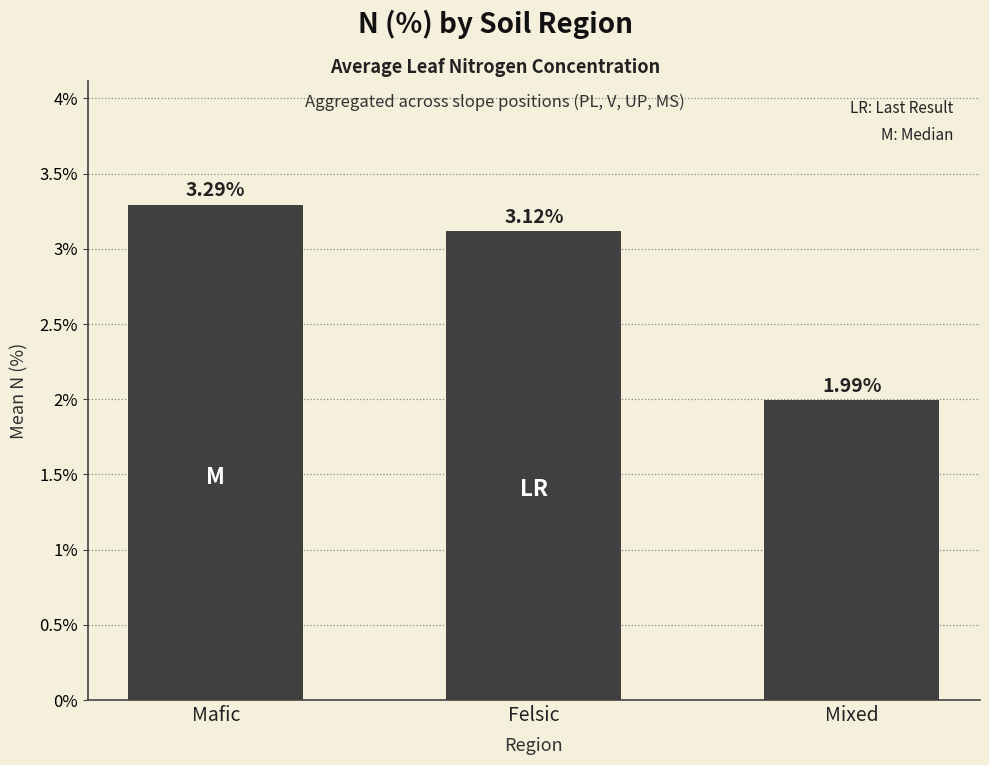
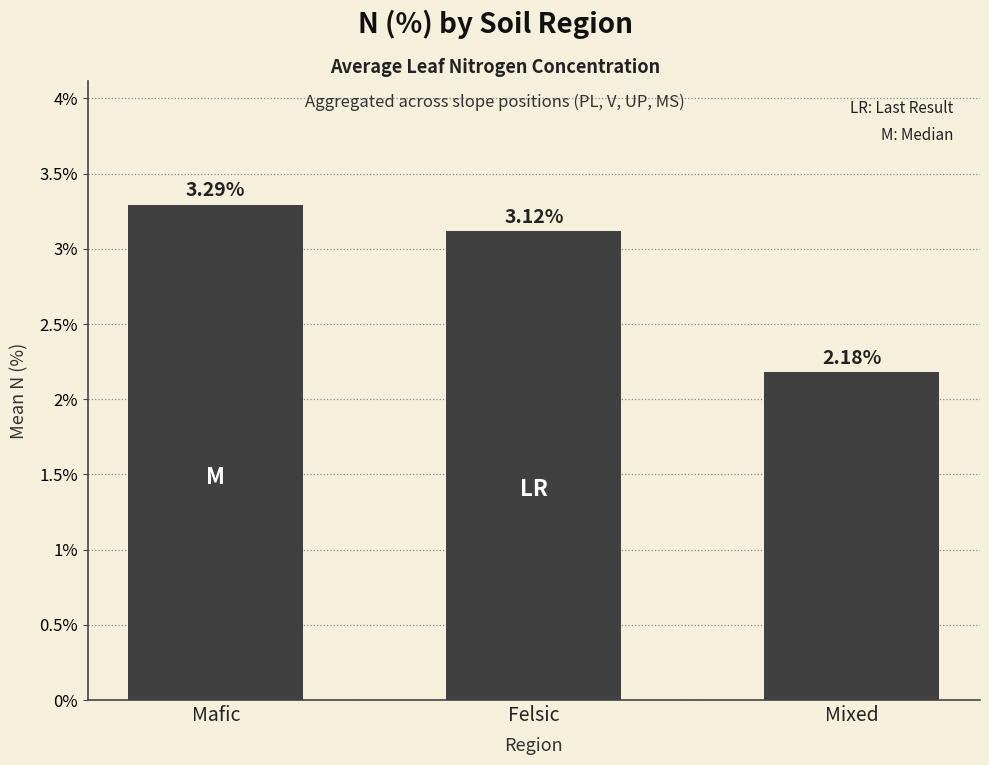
Mixed: 1.99% -> 2.18%
